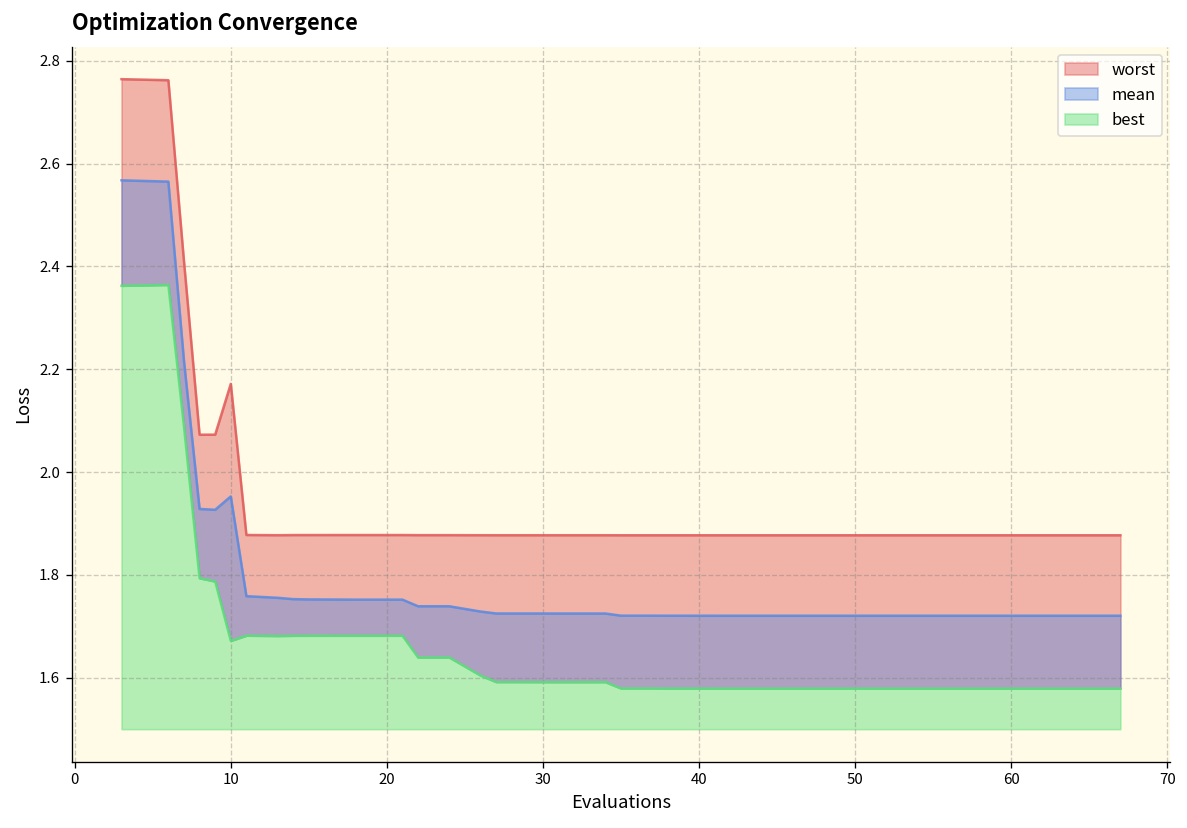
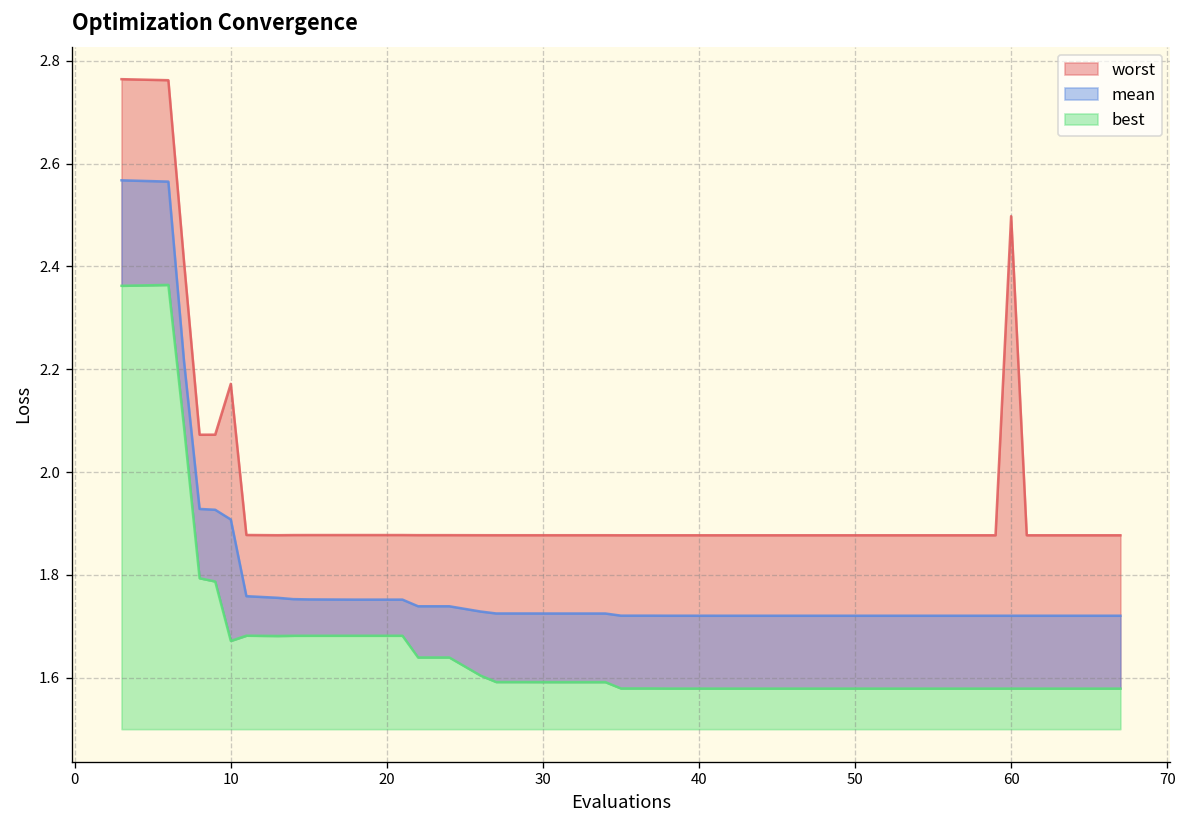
mean, 10: 1.95 -> 1.91
worst, 60: 1.88 -> 2.50
